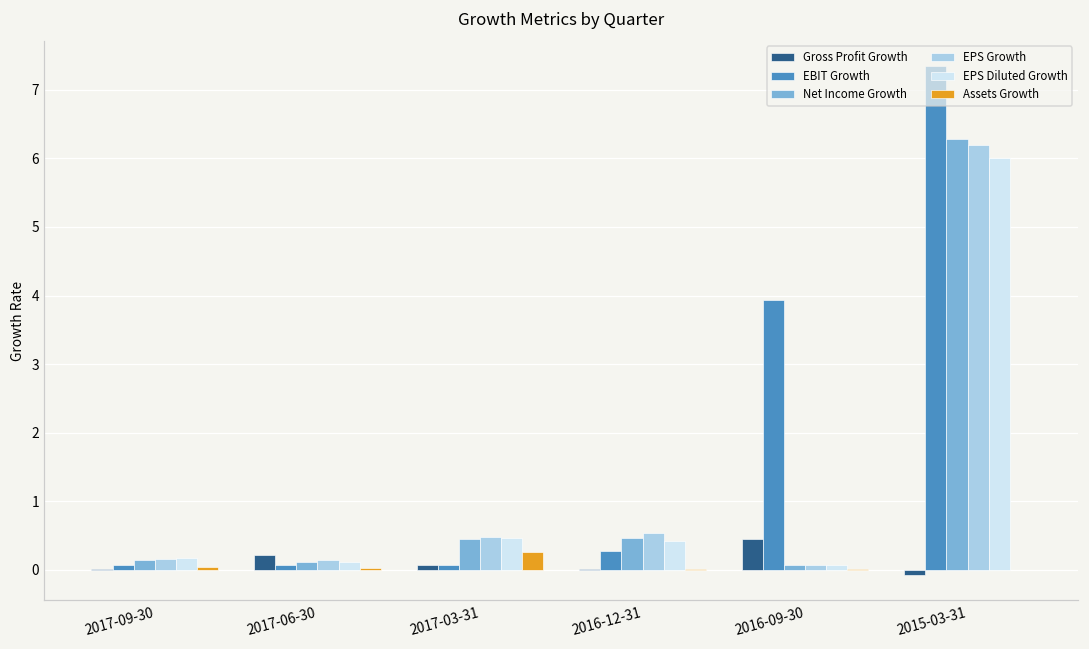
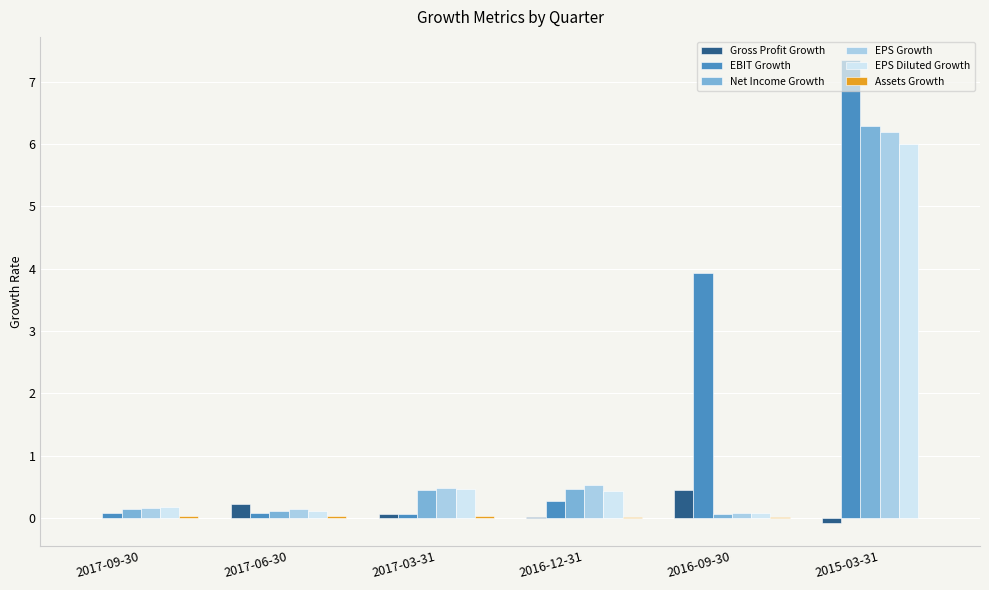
Assets Growth, 2017-03-31: 0.3 -> 0.0
